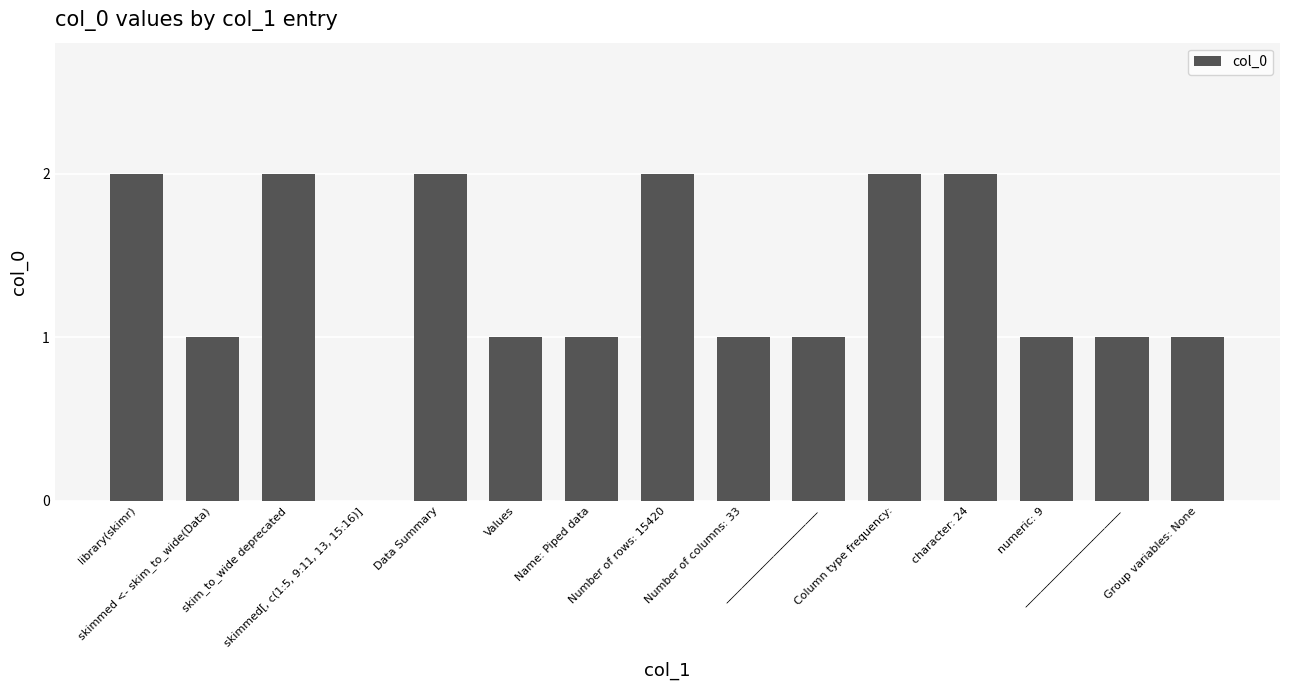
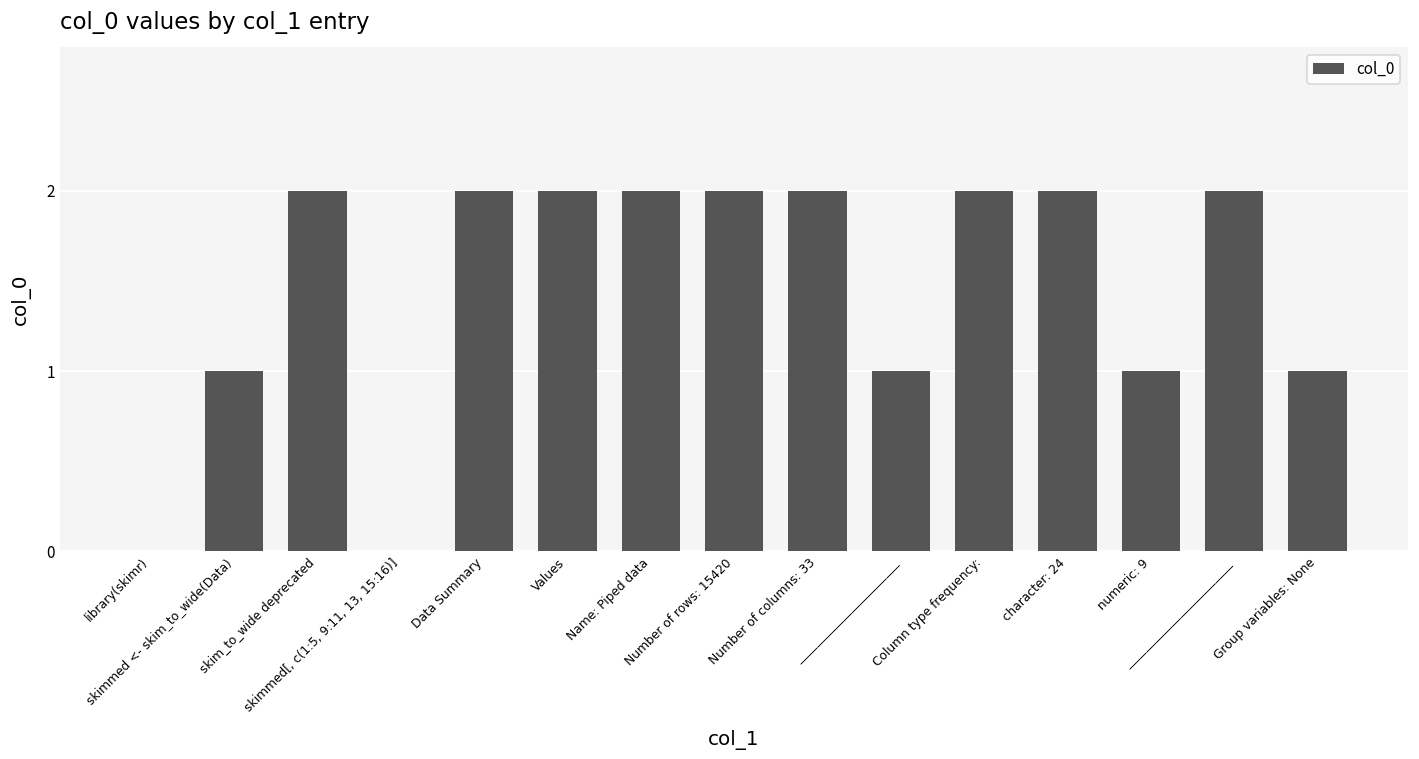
library(skimr): 2 -> 0
Values: 1 -> 2
Name: Piped data: 1 -> 2
Number of columns: 33: 1 -> 2
________________________: 1 -> 2
